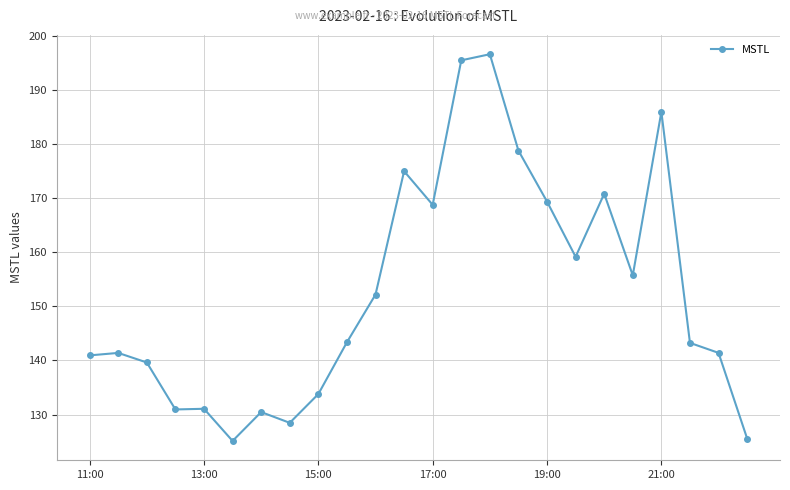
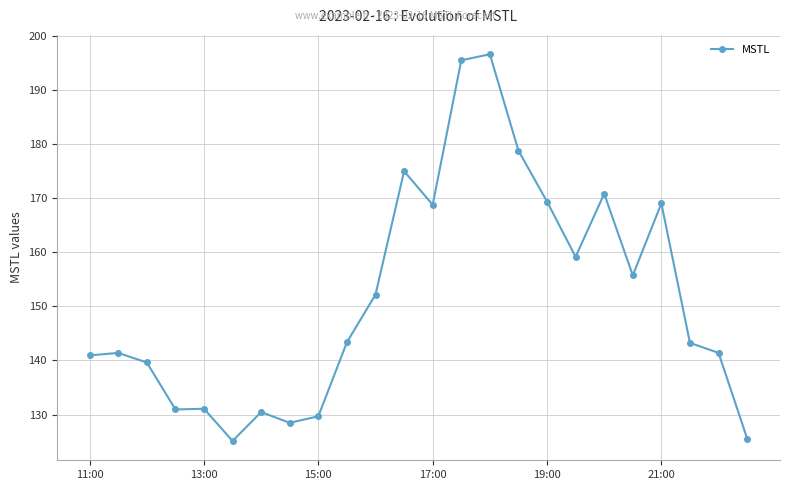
15:00: 134 -> 130
21:00: 186 -> 169
